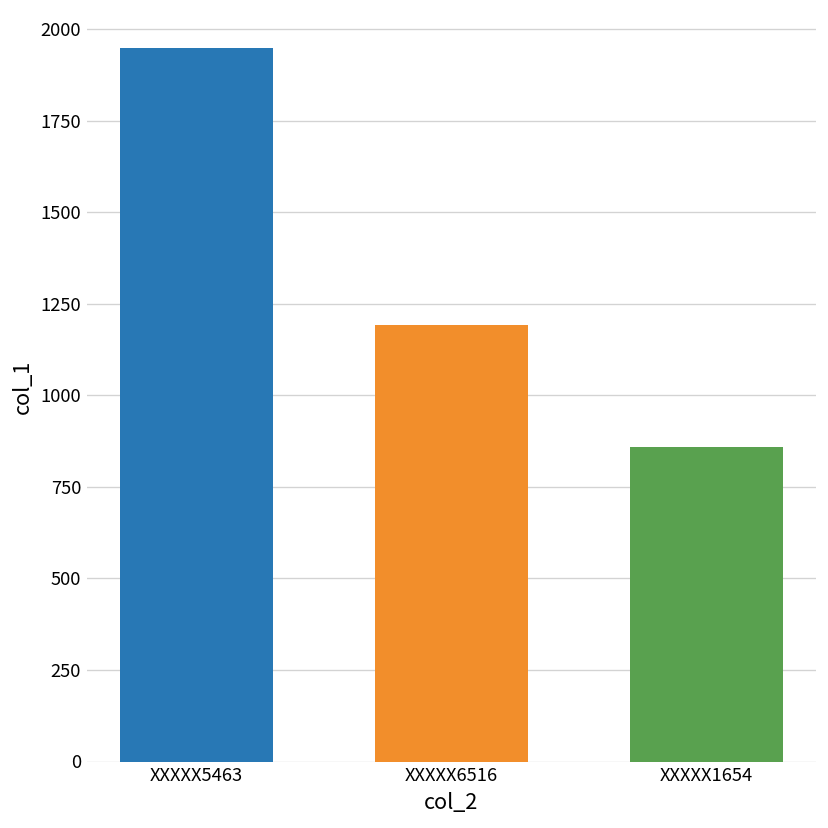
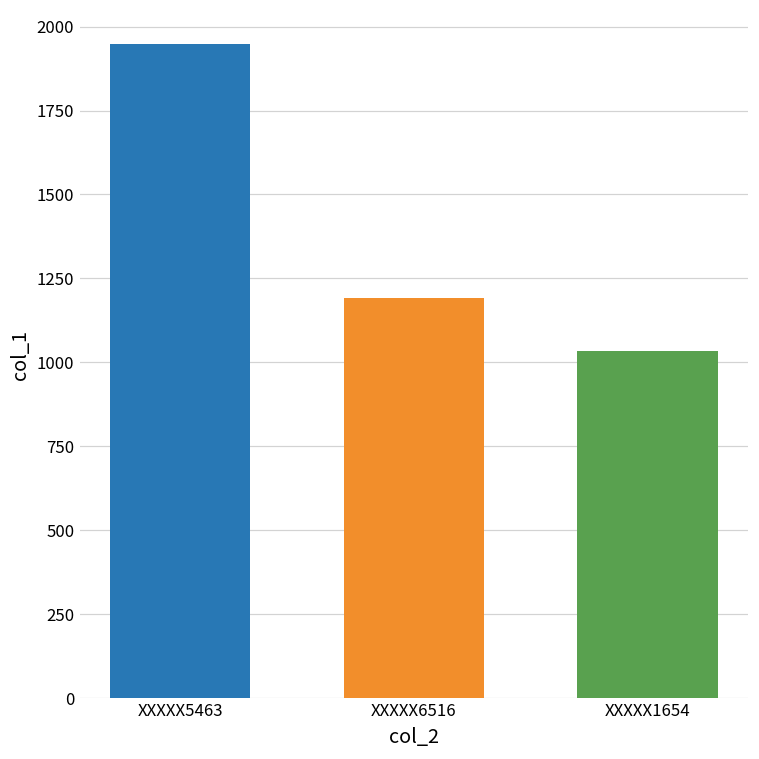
XXXXX1654: 860 -> 1030
